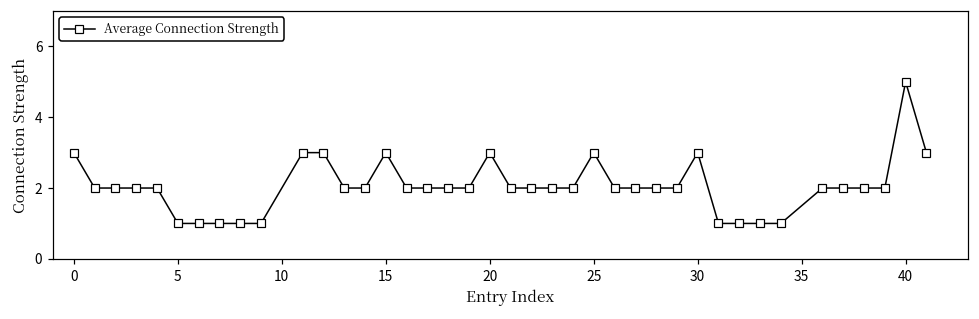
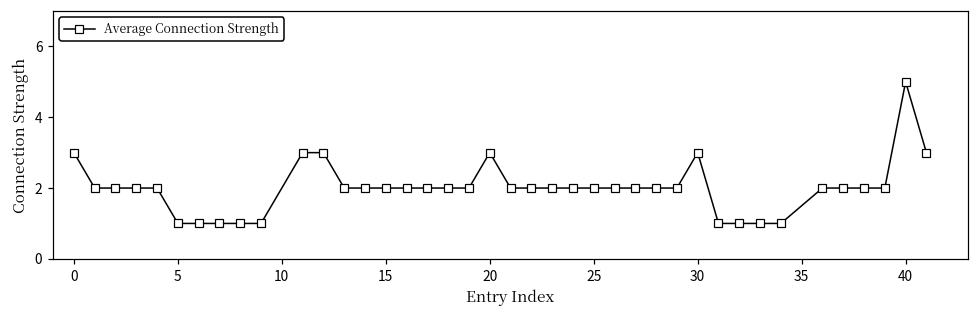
15: 3 -> 2
25: 3 -> 2
